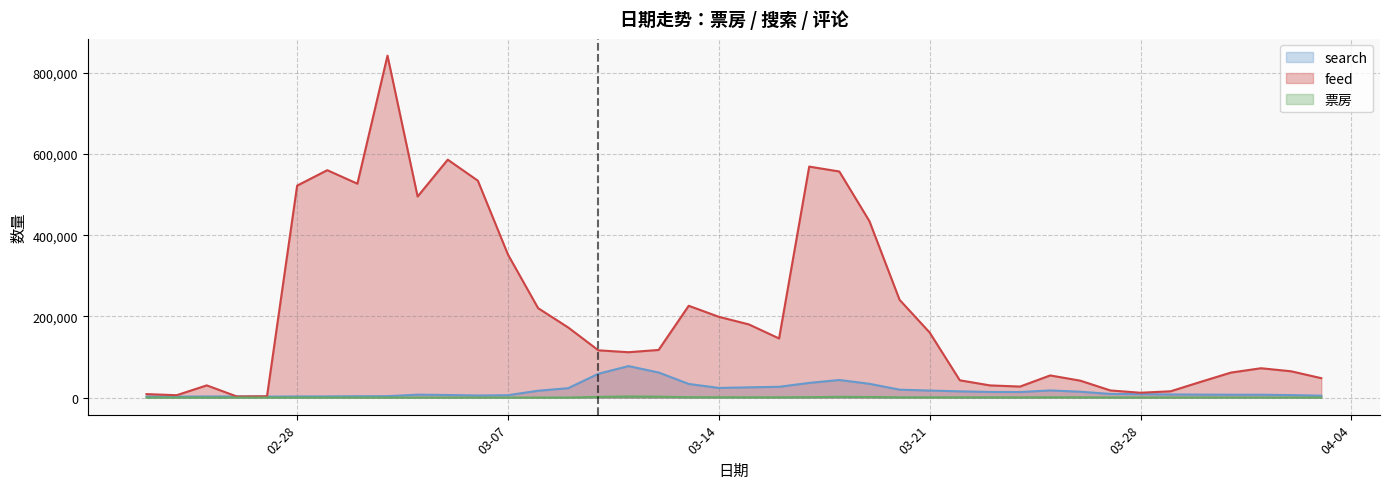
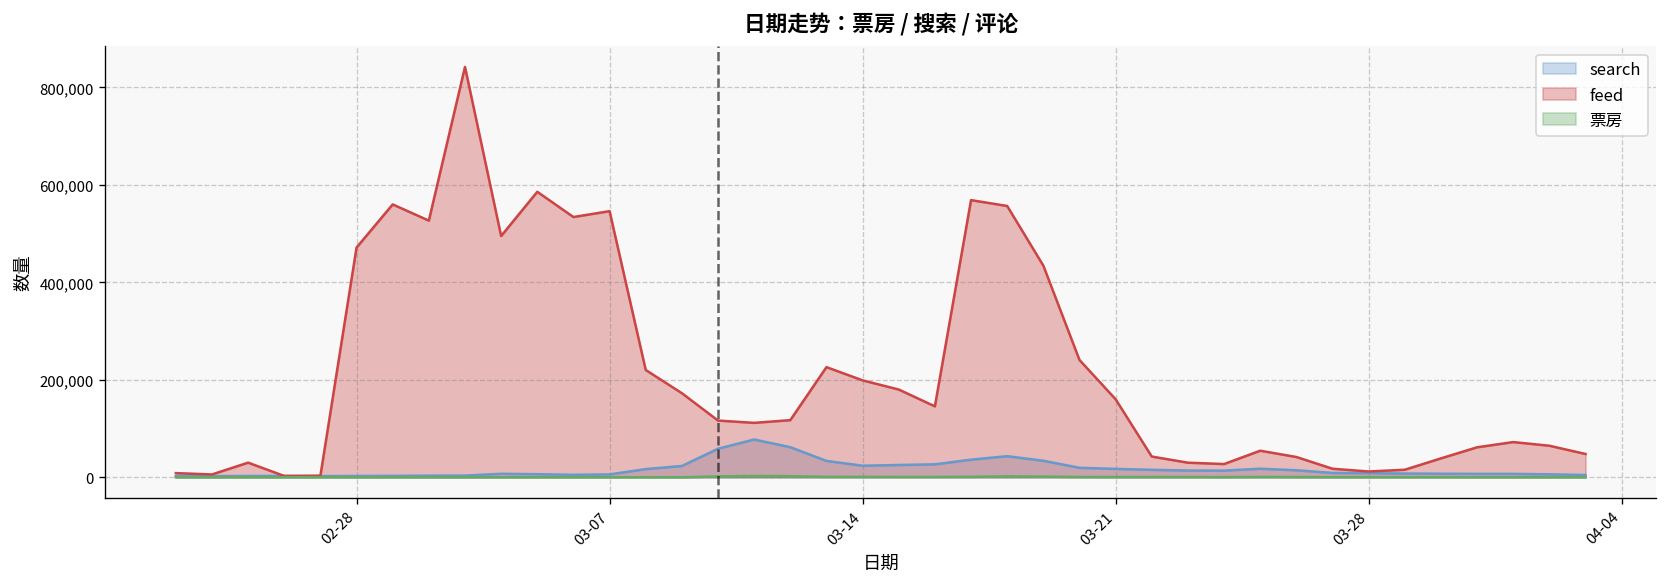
feed, 02-28: 520,000 -> 470,000
feed, 03-07: 350,000 -> 550,000
